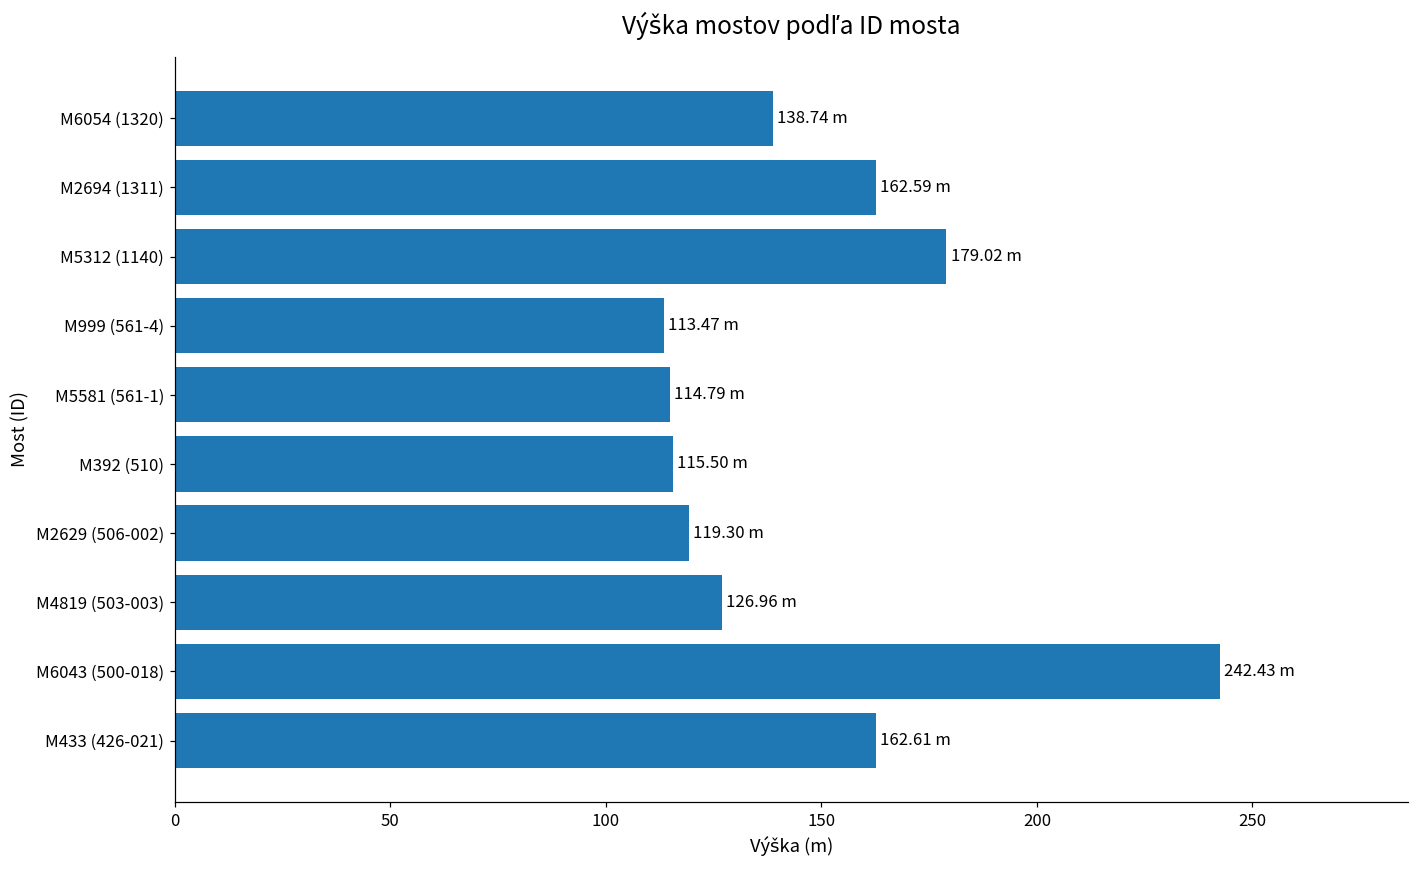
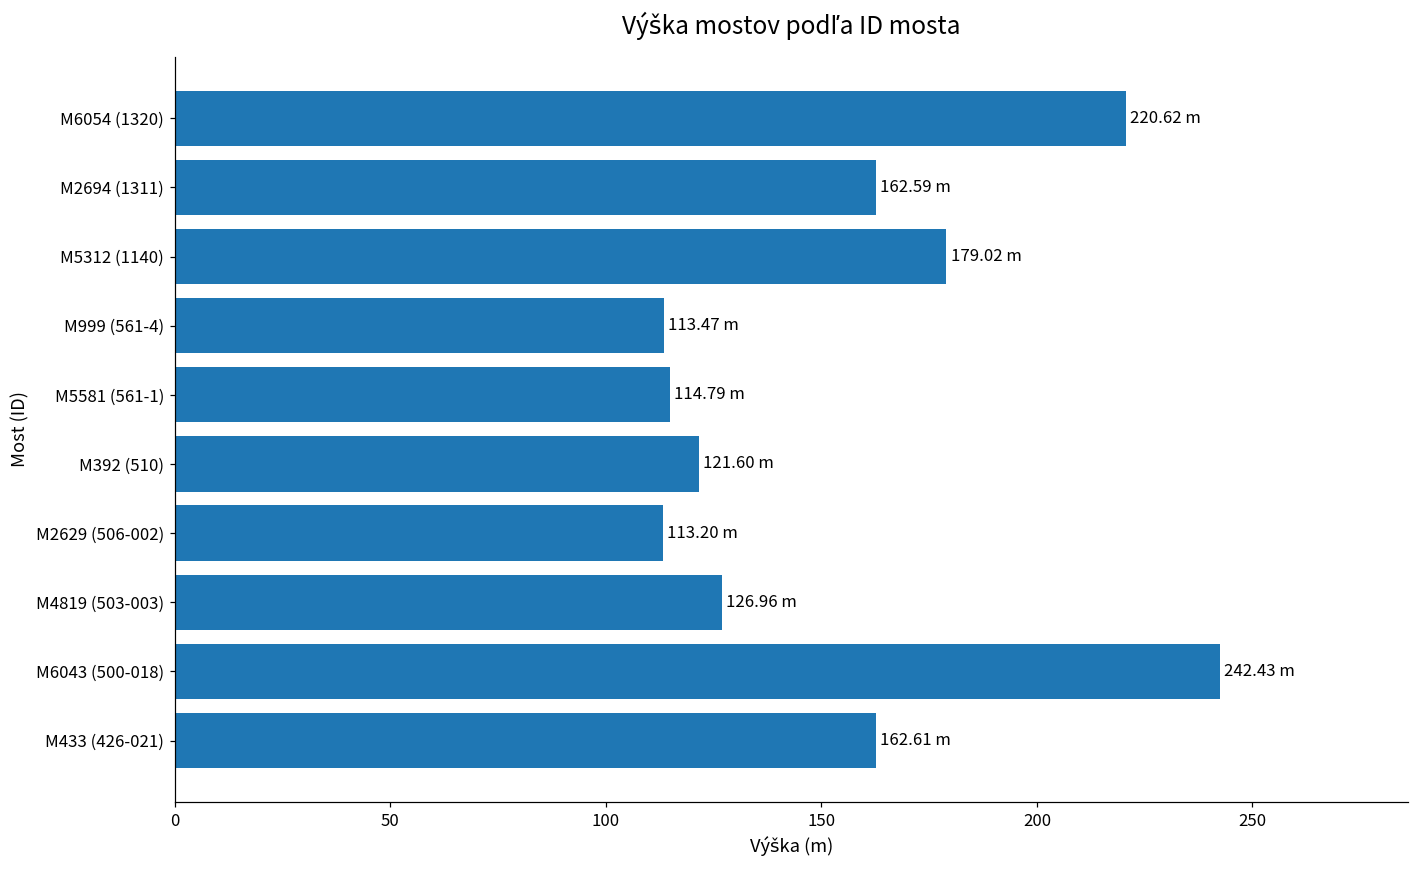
M6054 (1320): 138.74 -> 220.62
M392 (510): 115.50 -> 121.60
M2629 (506-002): 119.30 -> 113.20
